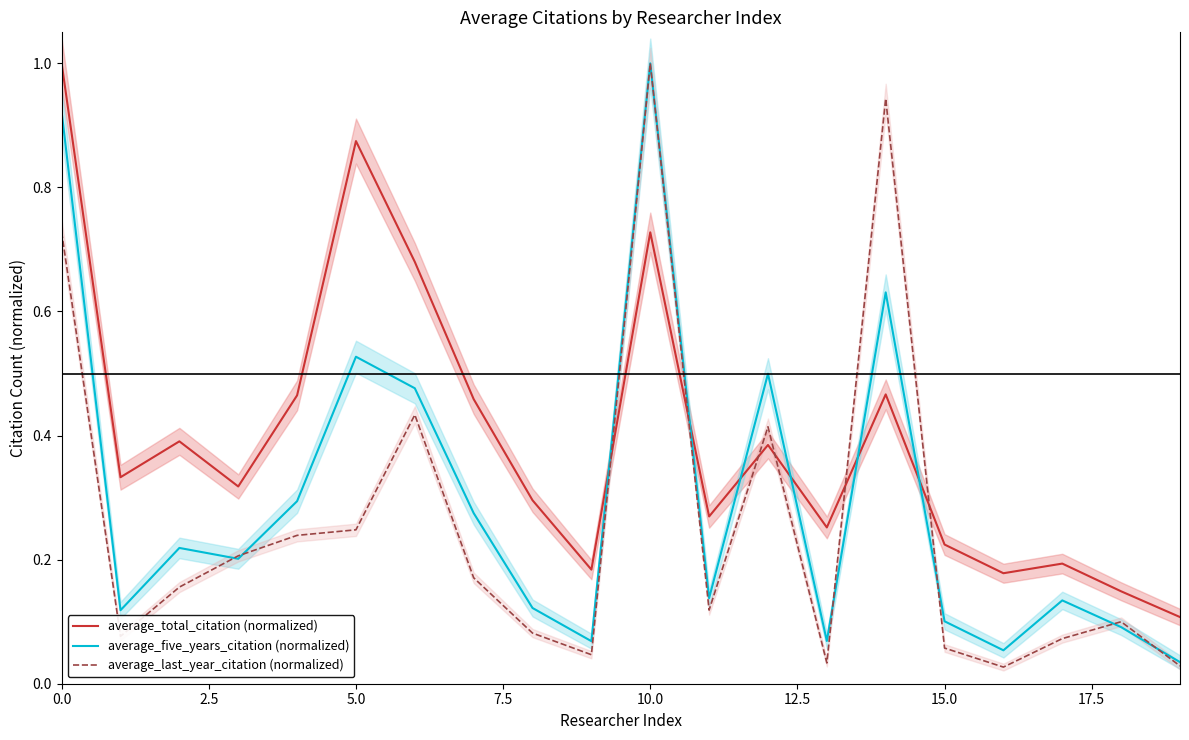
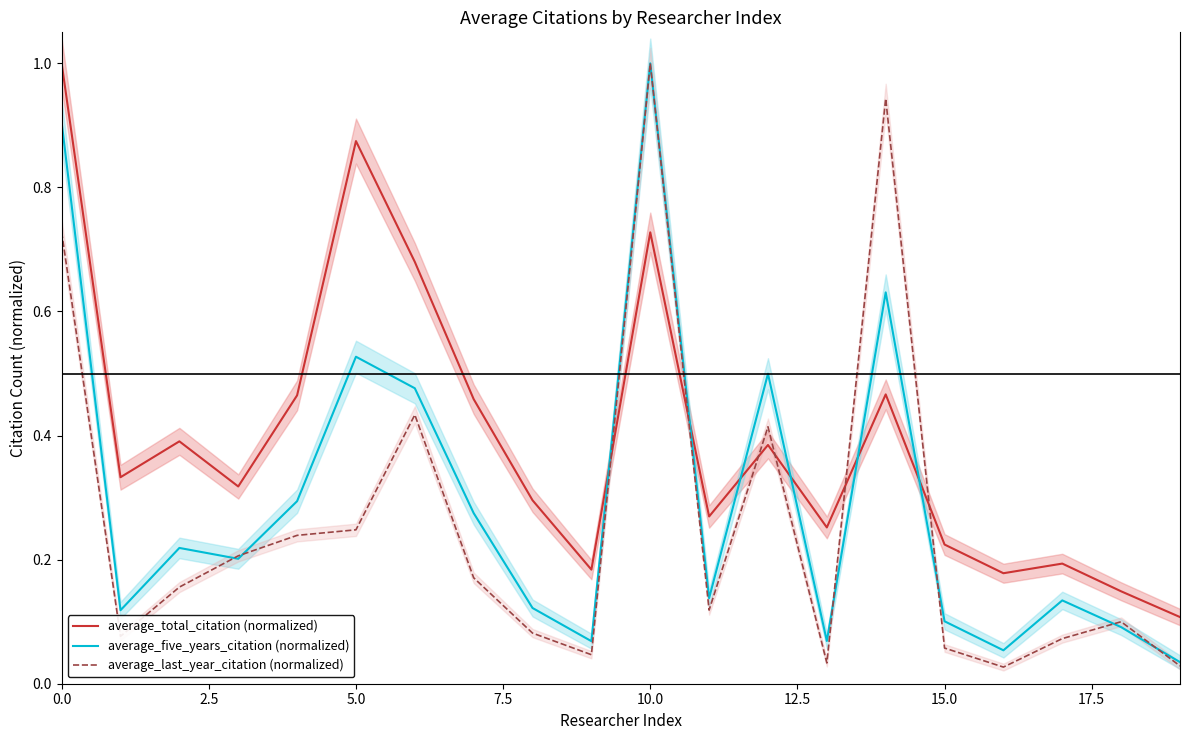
average_five_years_citation (normalized), 0.0: 0.92 -> 0.90
